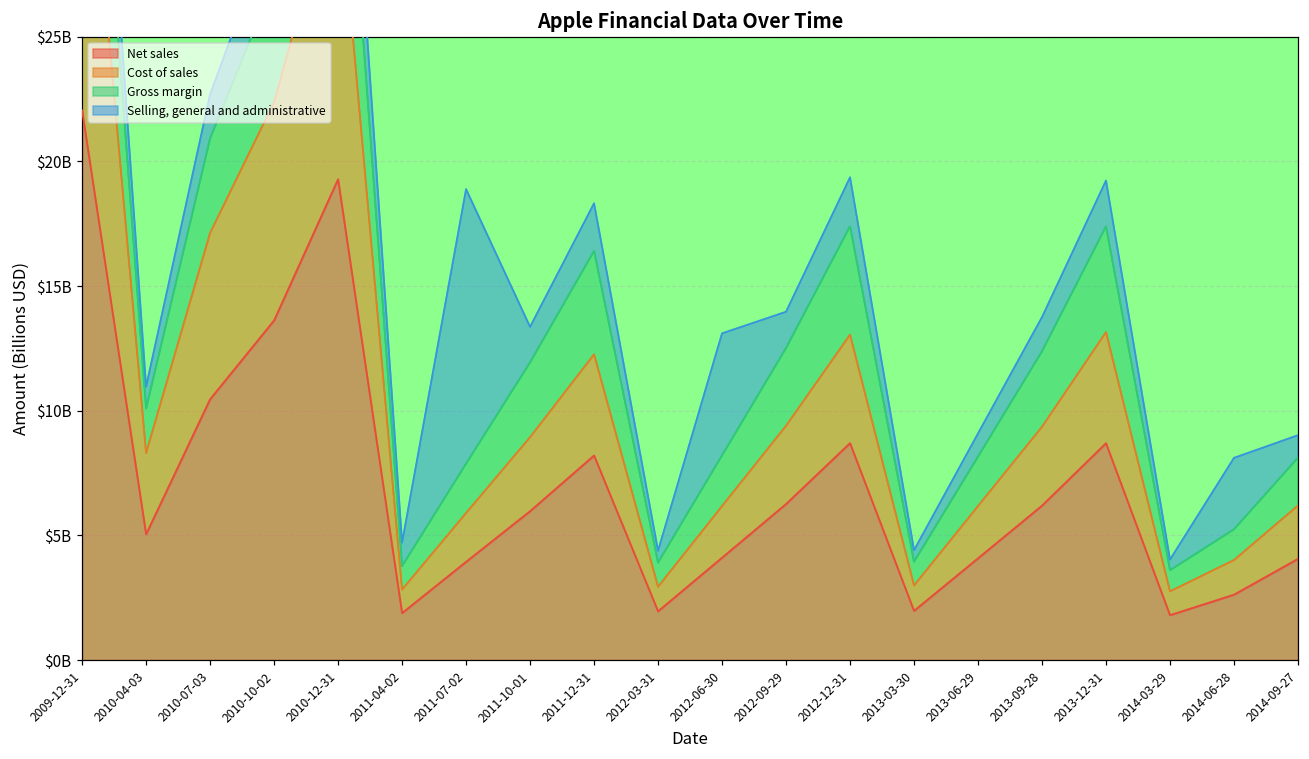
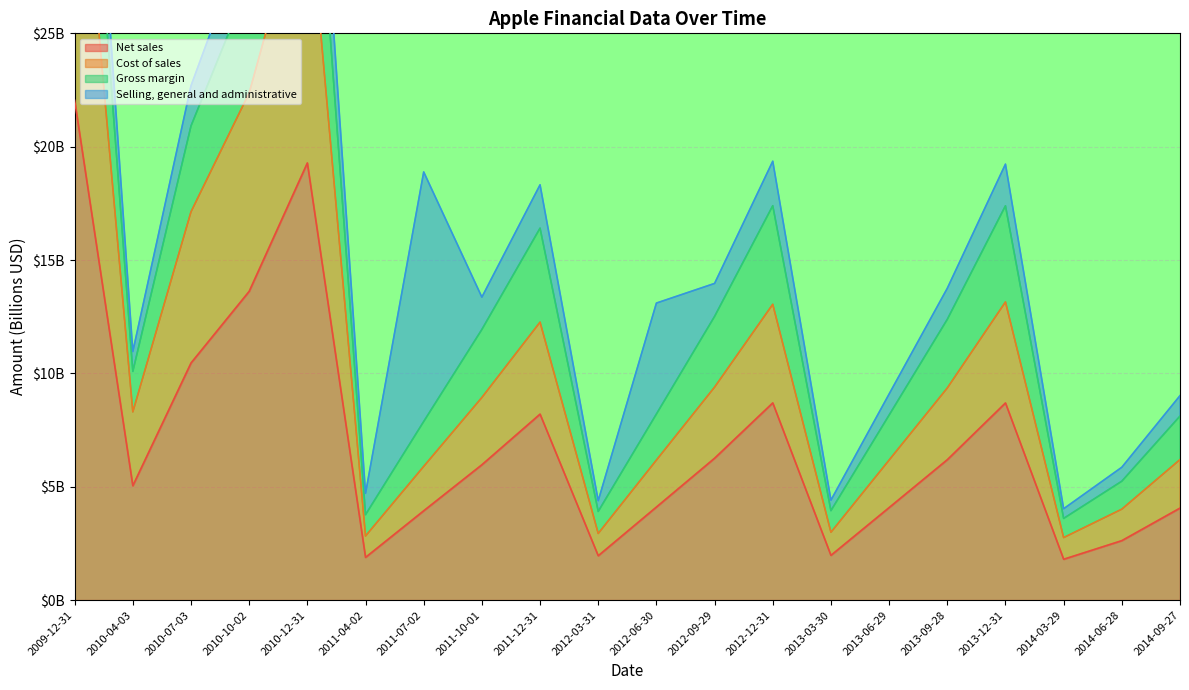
Selling, general and administrative, 2014-06-28: $2900000000 -> $600000000
